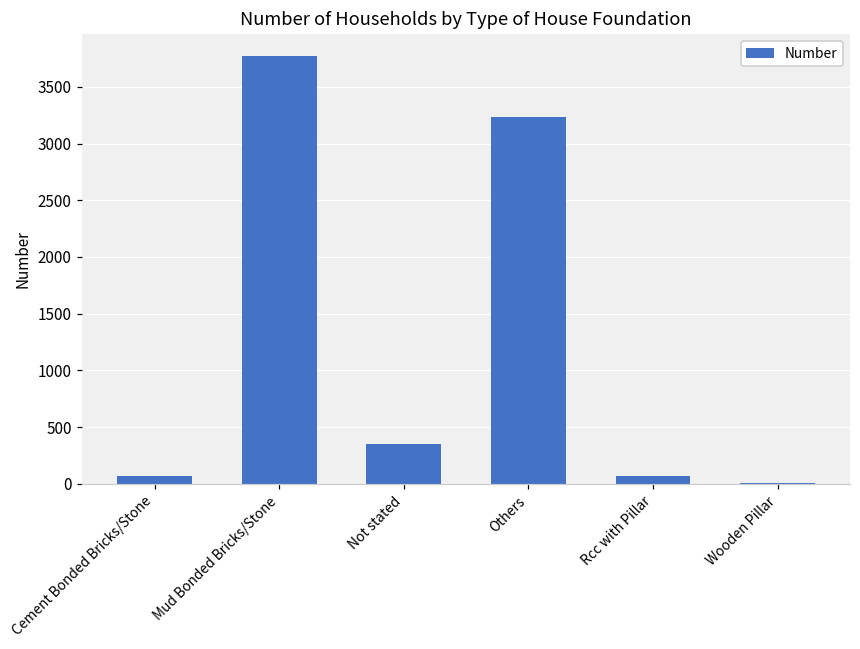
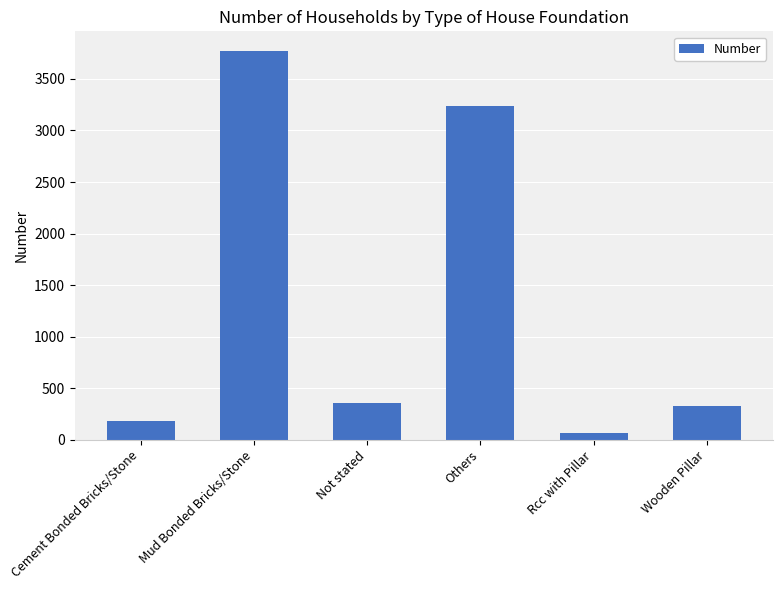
Cement Bonded Bricks/Stone: 70 -> 180
Wooden Pillar: 10 -> 320
